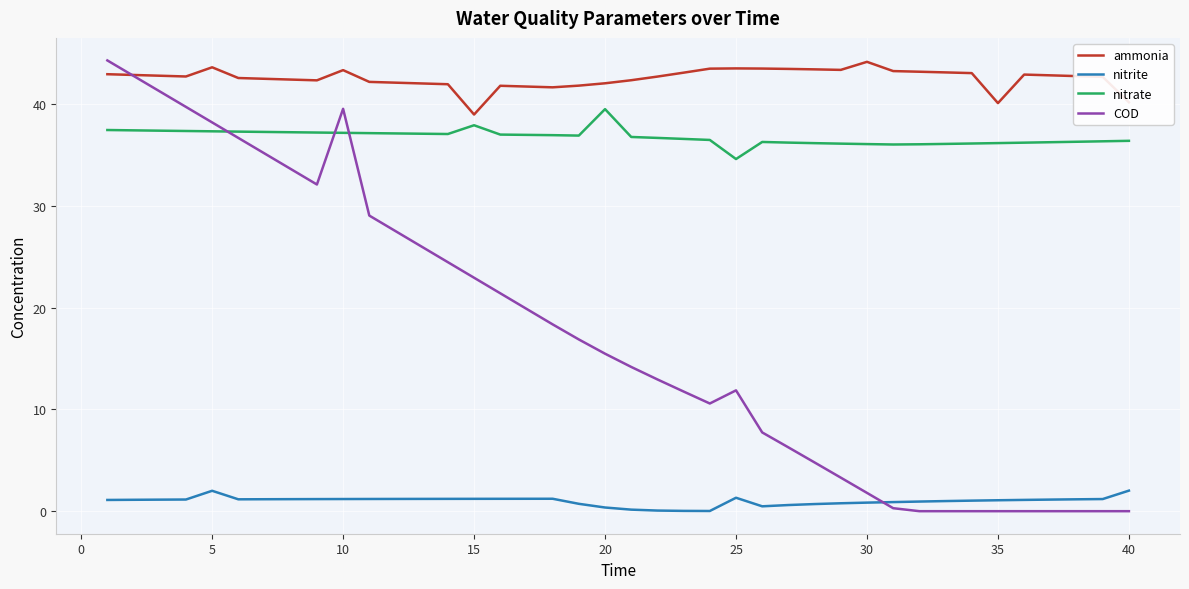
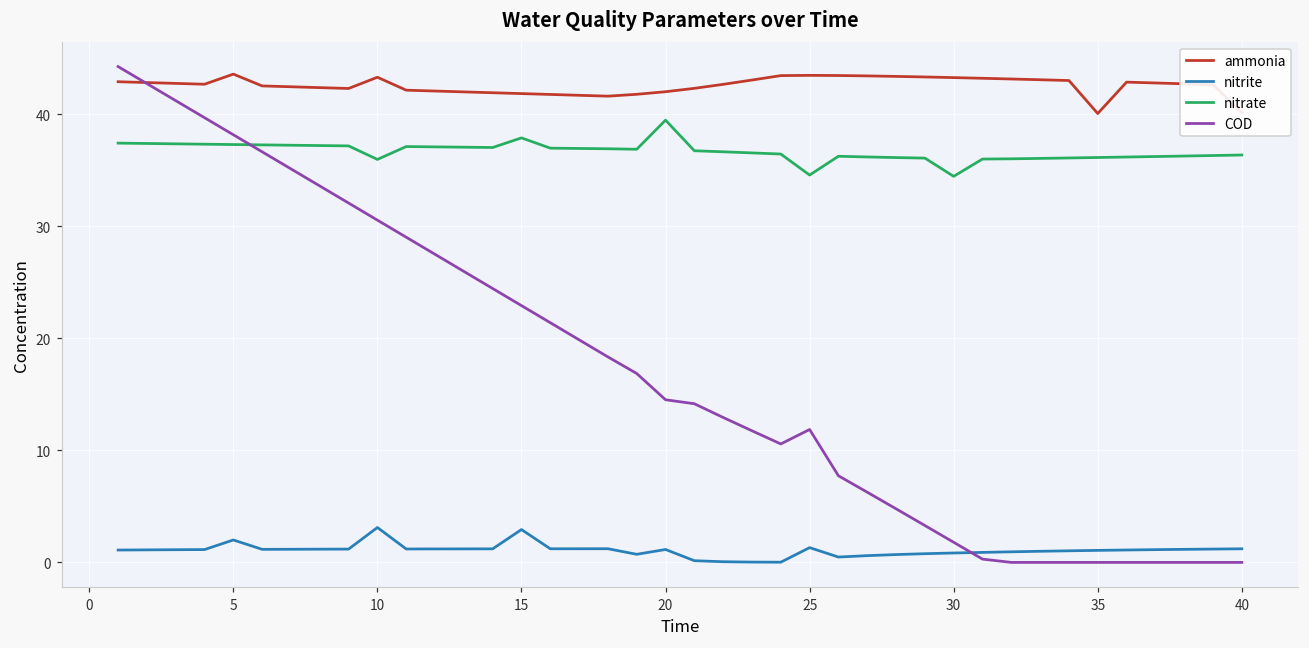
nitrite, 10: 1.2 -> 3.1
nitrate, 10: 37.2 -> 36.0
COD, 10: 39.5 -> 30.6
ammonia, 15: 39.0 -> 41.9
nitrite, 15: 1.2 -> 2.9
nitrite, 20: 0.4 -> 1.2
COD, 20: 15.5 -> 14.5
ammonia, 30: 44.1 -> 43.3
nitrate, 30: 36.1 -> 34.5
nitrite, 40: 2.0 -> 1.2
